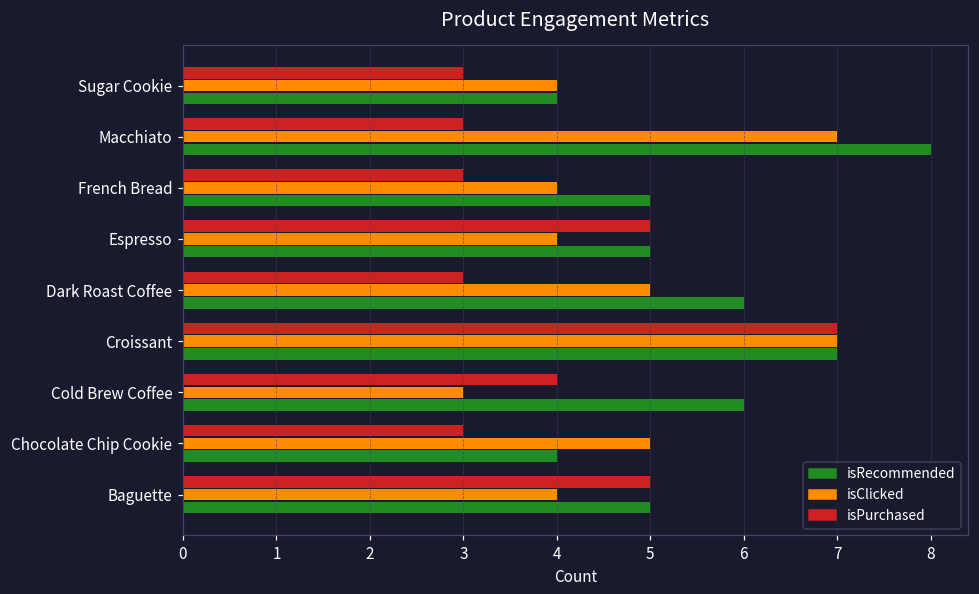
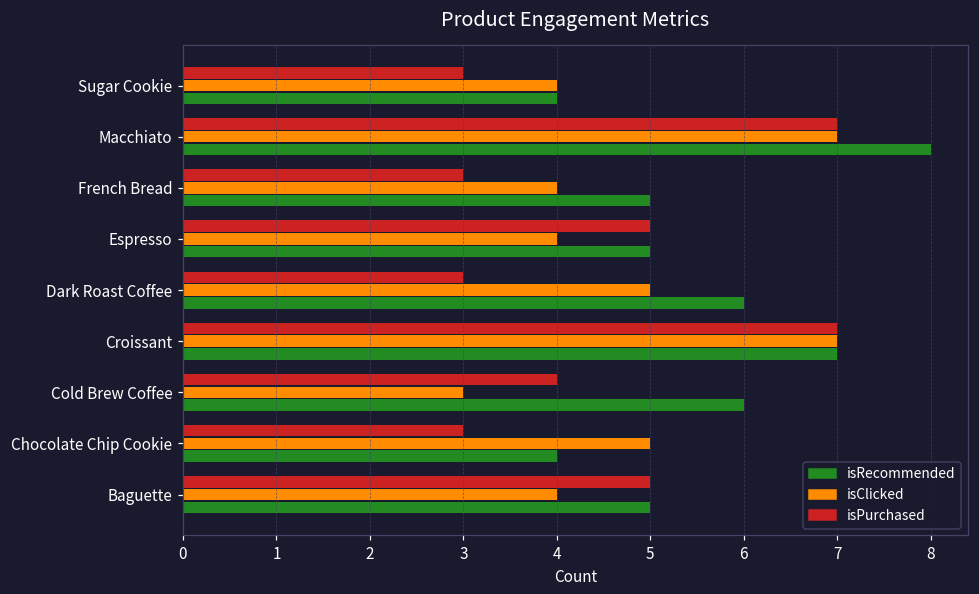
isPurchased, Macchiato: 3 -> 7
